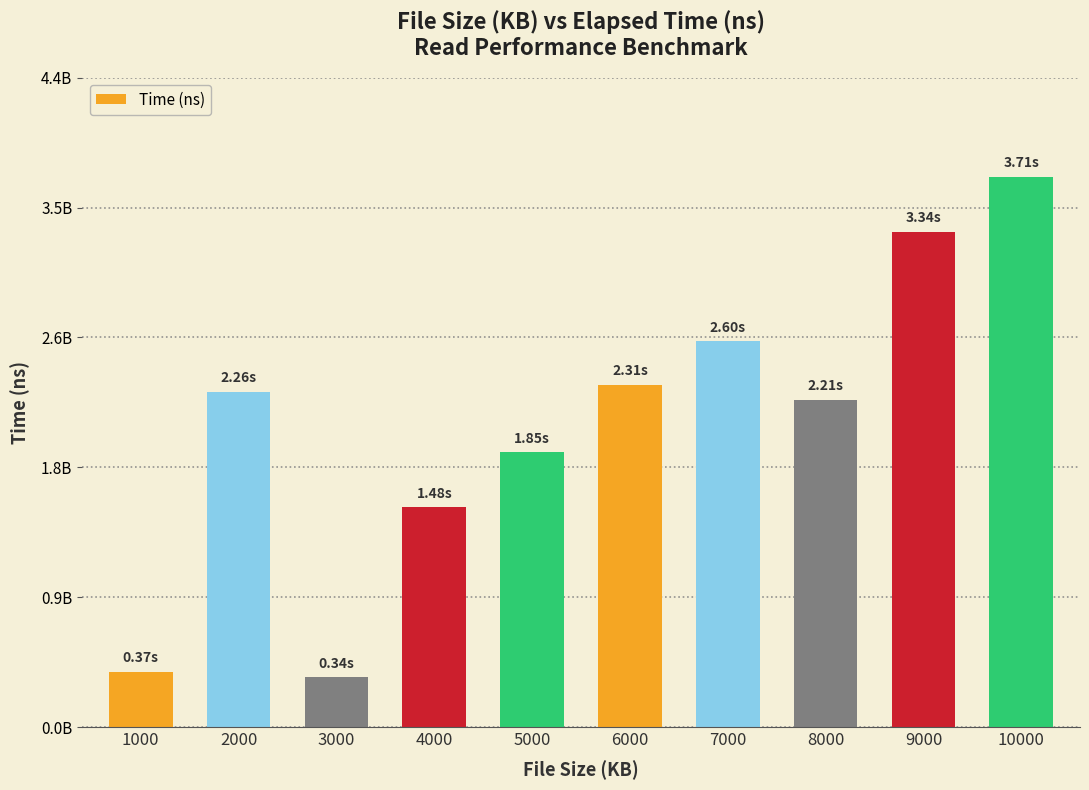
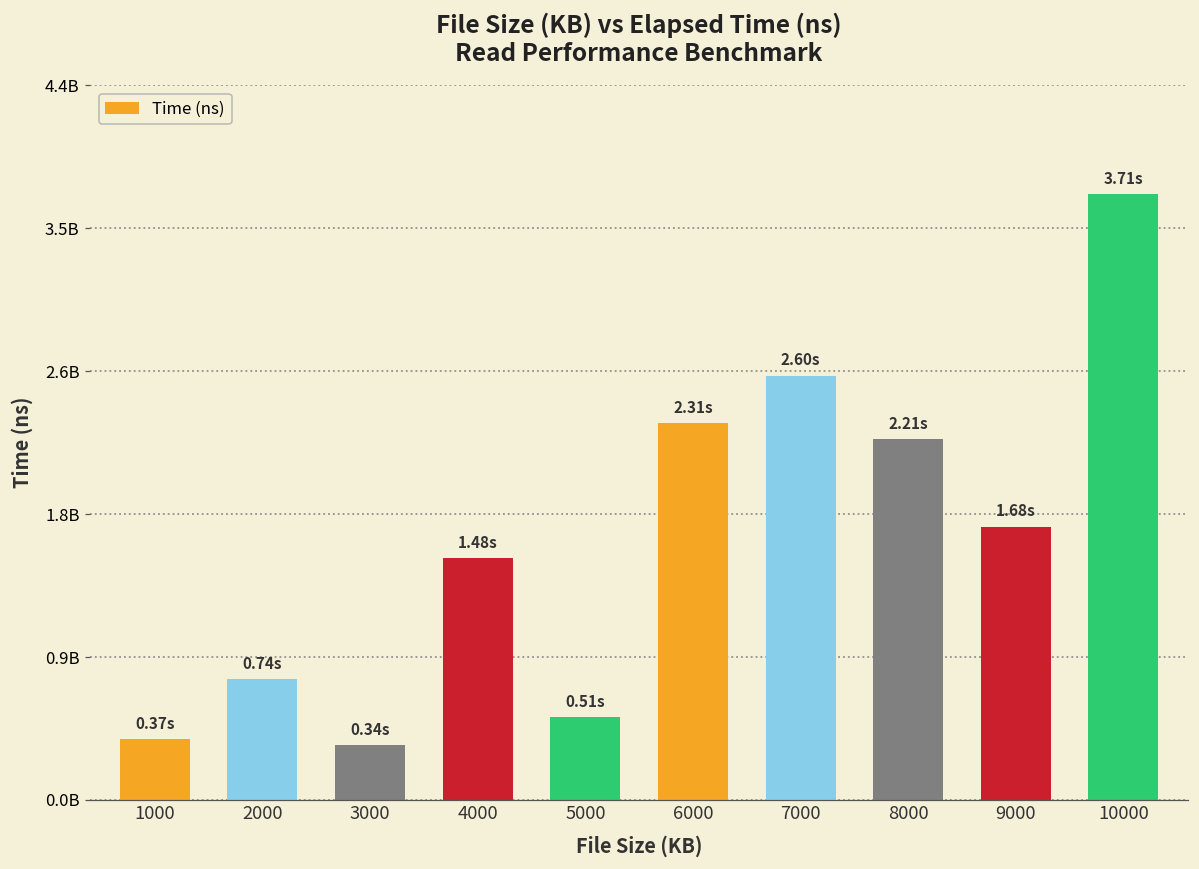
2000: 2.26s -> 0.74s
5000: 1.85s -> 0.51s
9000: 3.34s -> 1.68s
